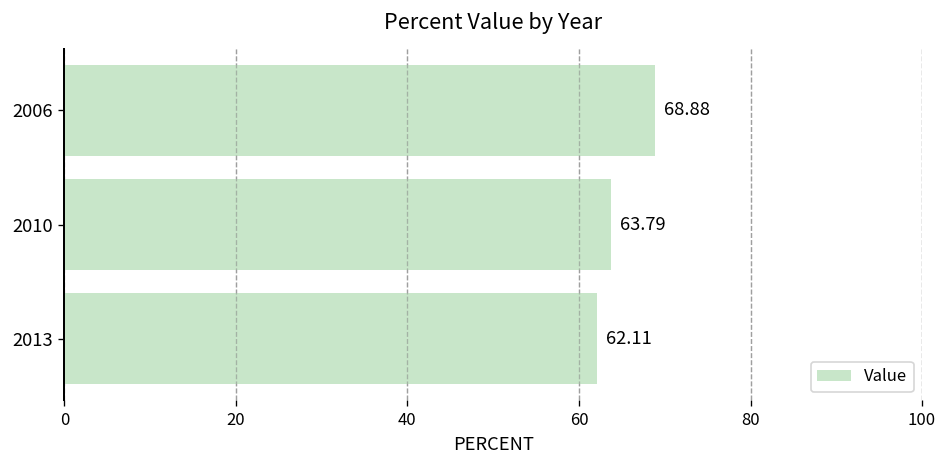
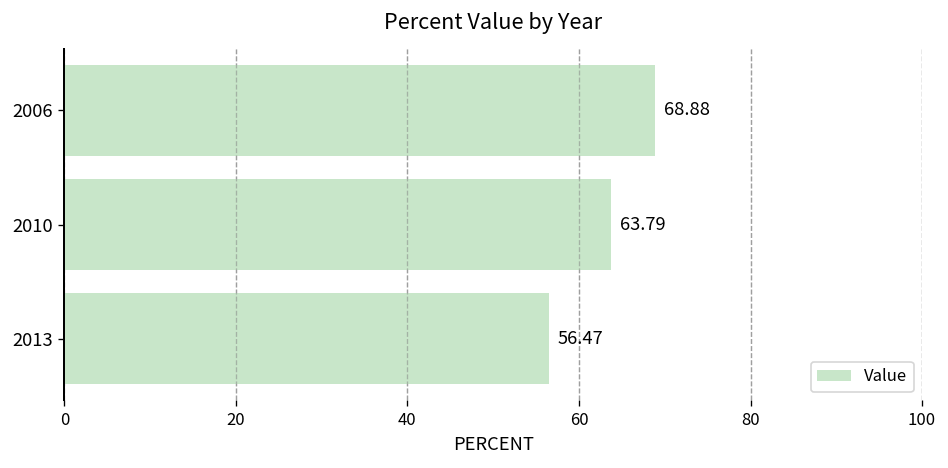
2013: 62.11 -> 56.47
